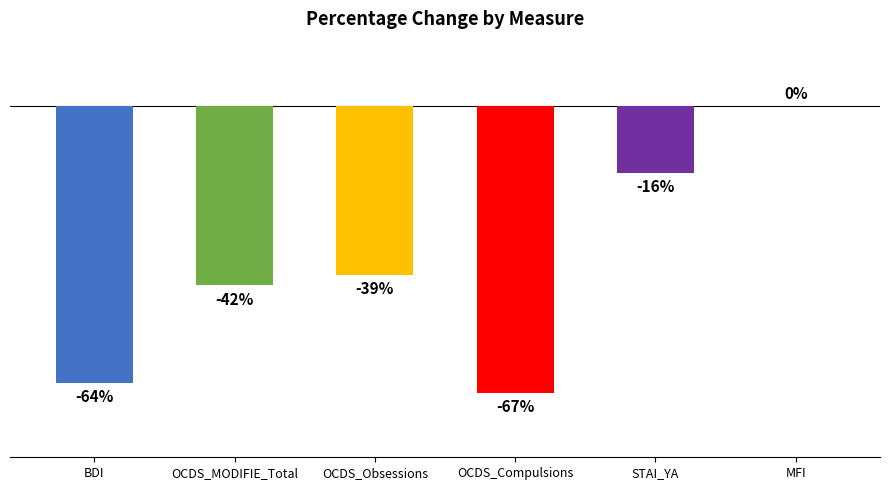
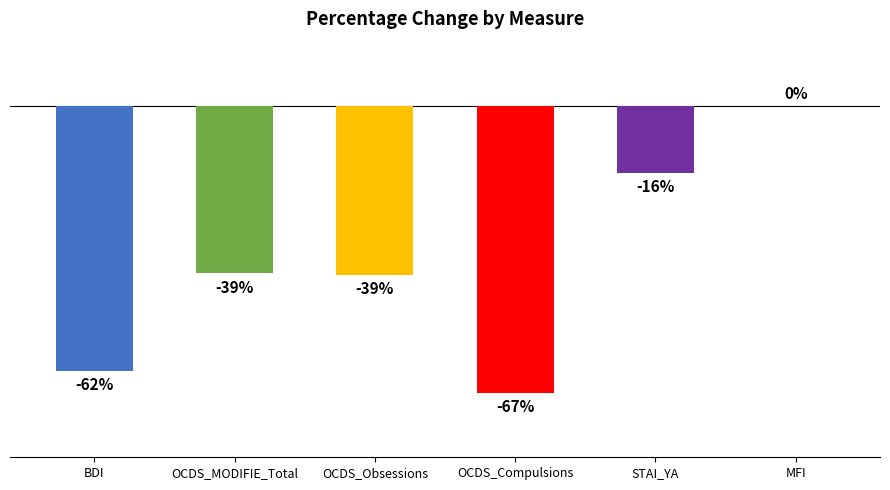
BDI: -64% -> -62%
OCDS_MODIFIE_Total: -42% -> -39%
